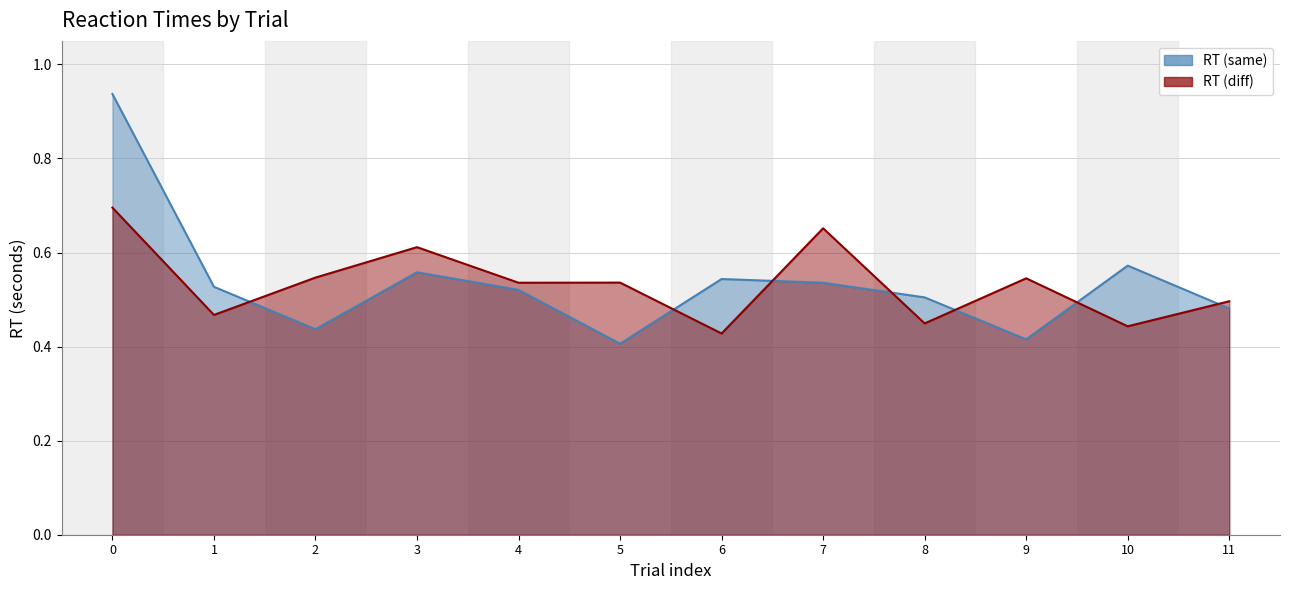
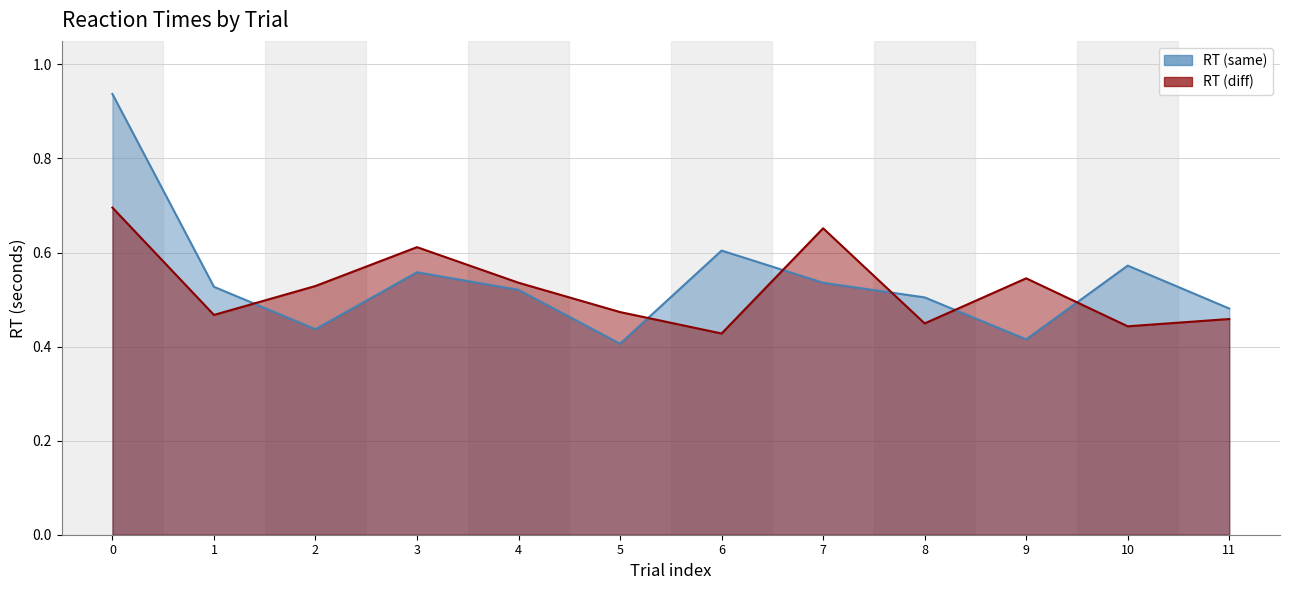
RT (diff), 2: 0.55 -> 0.53
RT (diff), 5: 0.54 -> 0.47
RT (same), 6: 0.54 -> 0.60
RT (diff), 11: 0.50 -> 0.46
